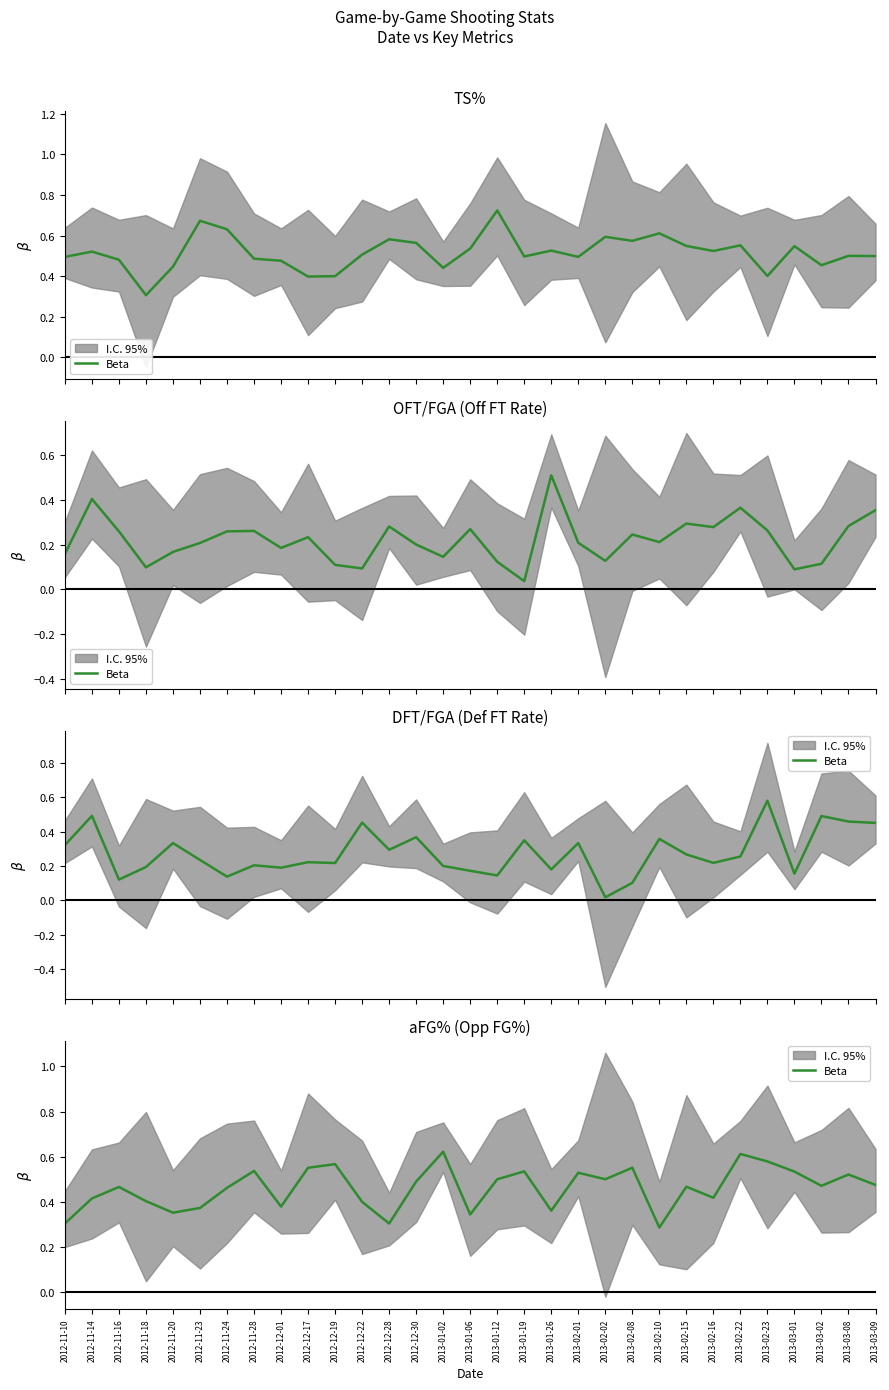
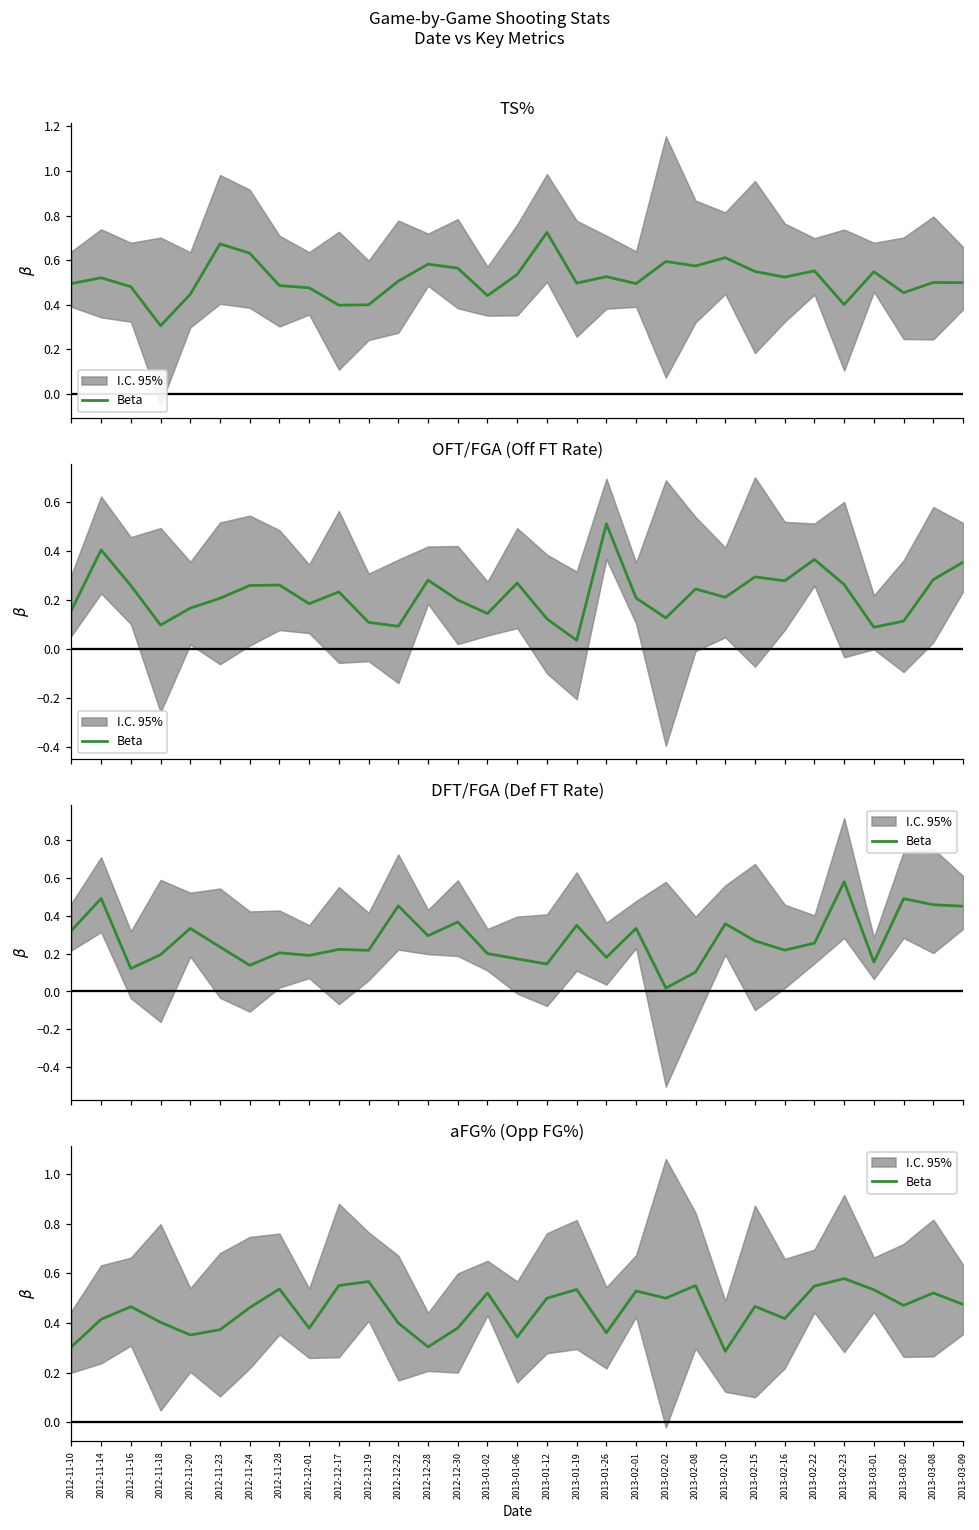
aFG% (Opp FG%), Beta, 2012-12-30: 0.49 -> 0.38
aFG% (Opp FG%), Beta, 2013-01-02: 0.62 -> 0.52
aFG% (Opp FG%), Beta, 2013-02-22: 0.61 -> 0.55
